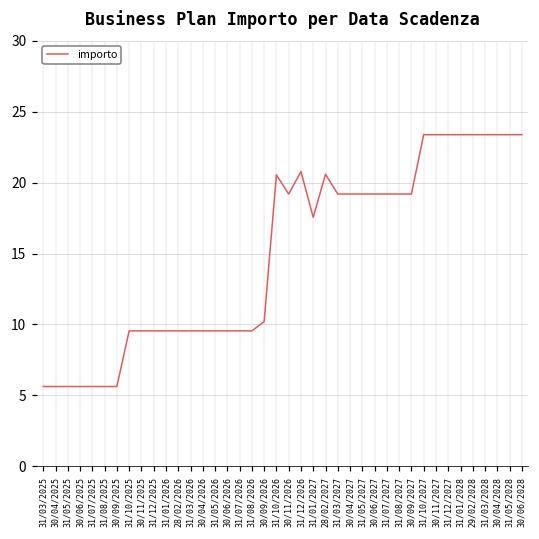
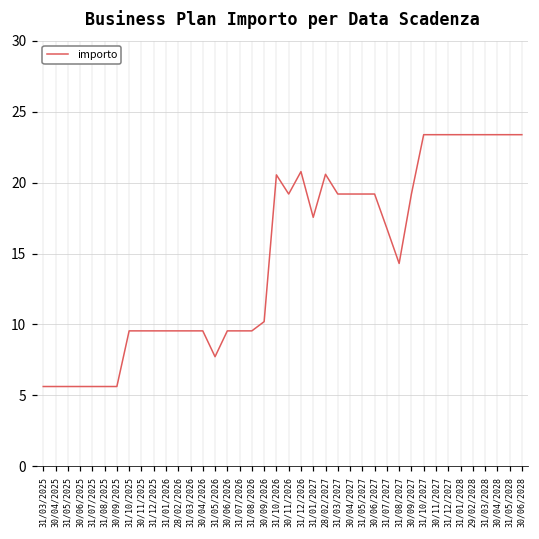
31/05/2026: 9.6 -> 7.7
31/07/2027: 19.2 -> 16.8
31/08/2027: 19.2 -> 14.3
